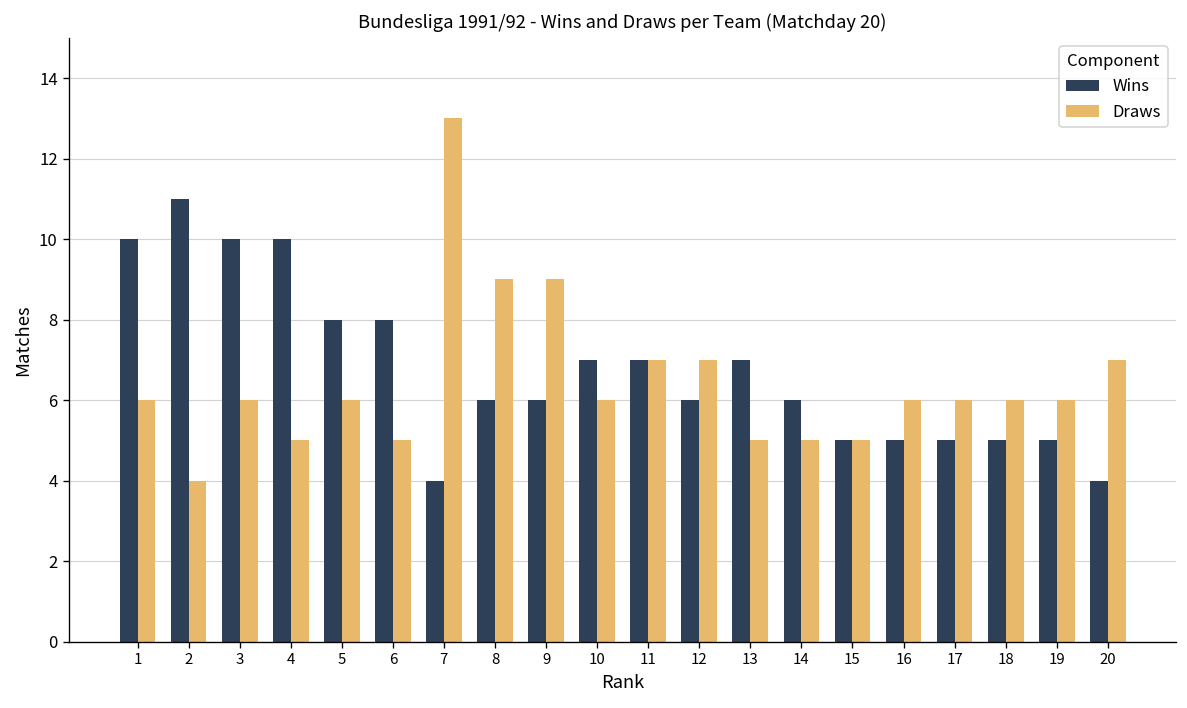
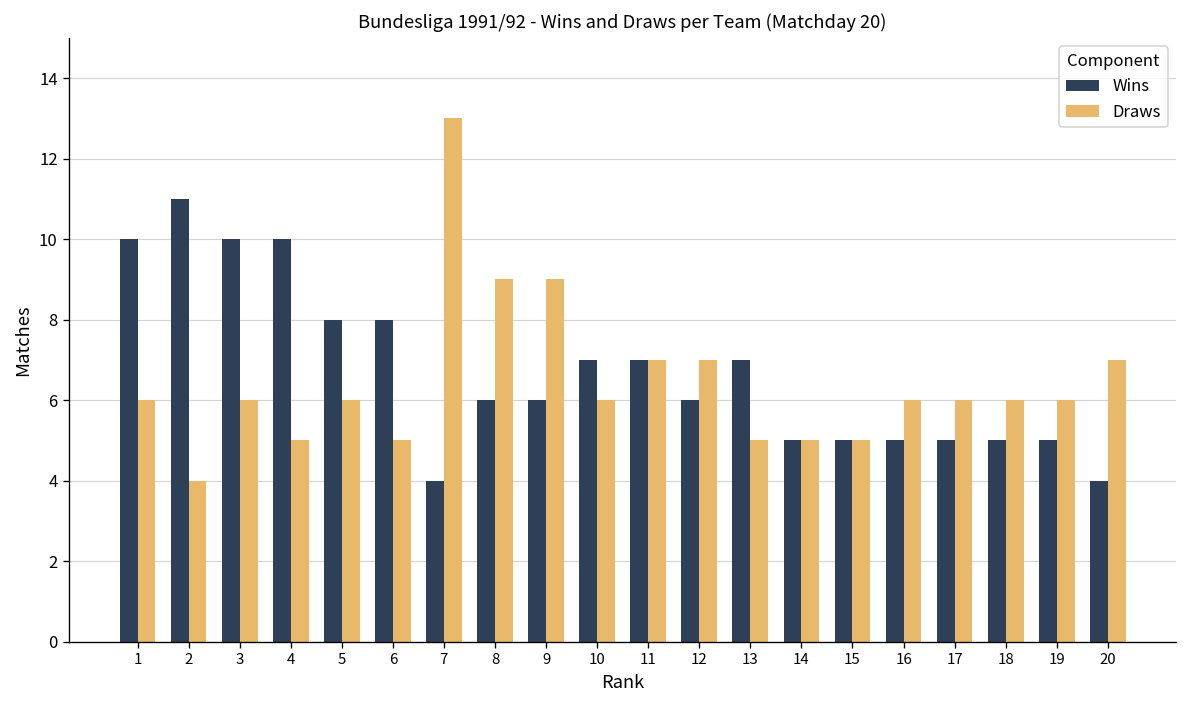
Wins, 14: 6 -> 5
